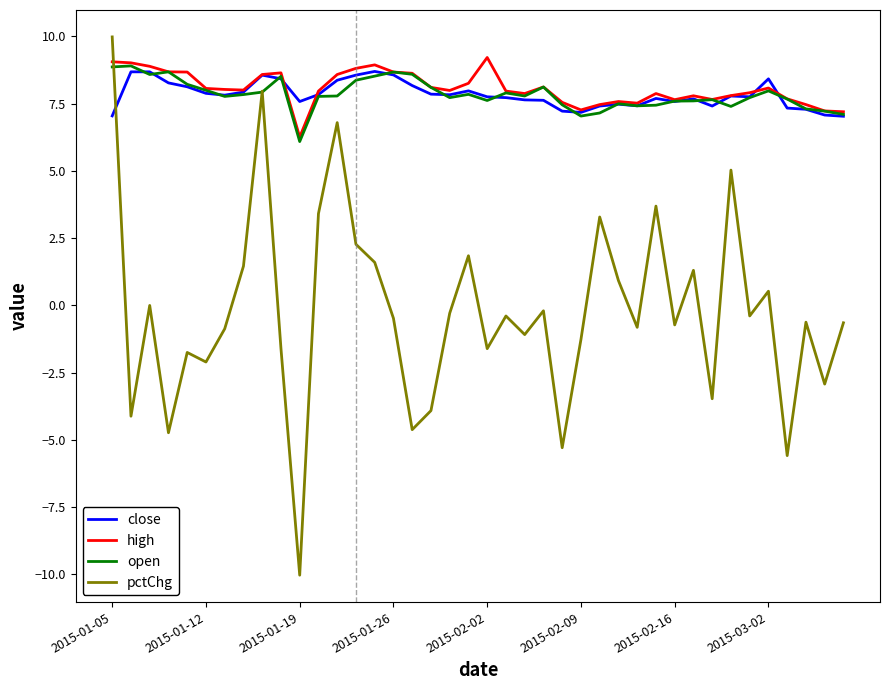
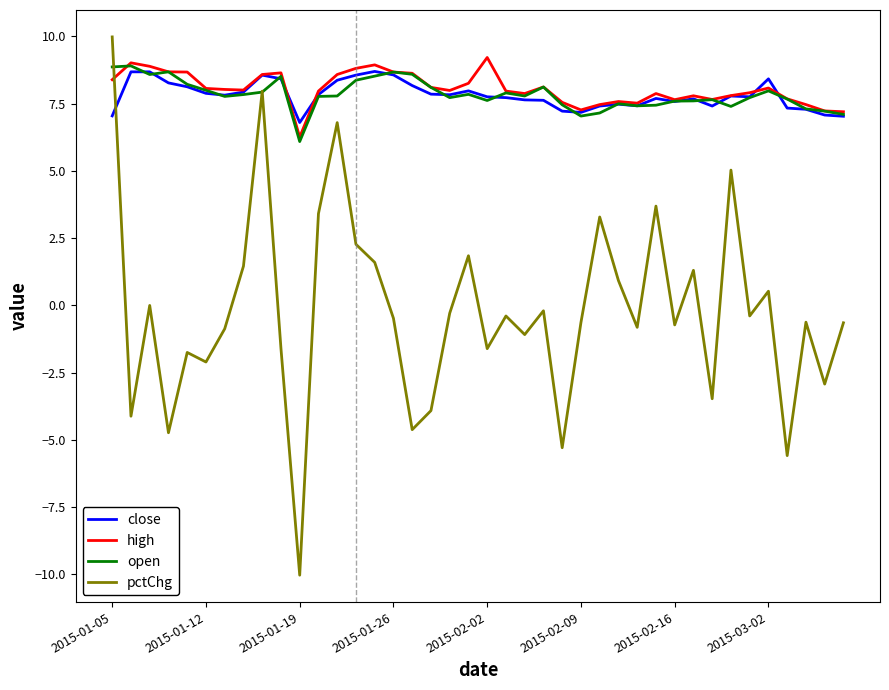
high, 2015-01-05: 9.1 -> 8.4
close, 2015-01-19: 7.6 -> 6.8
pctChg, 2015-02-09: -1.3 -> -0.6
